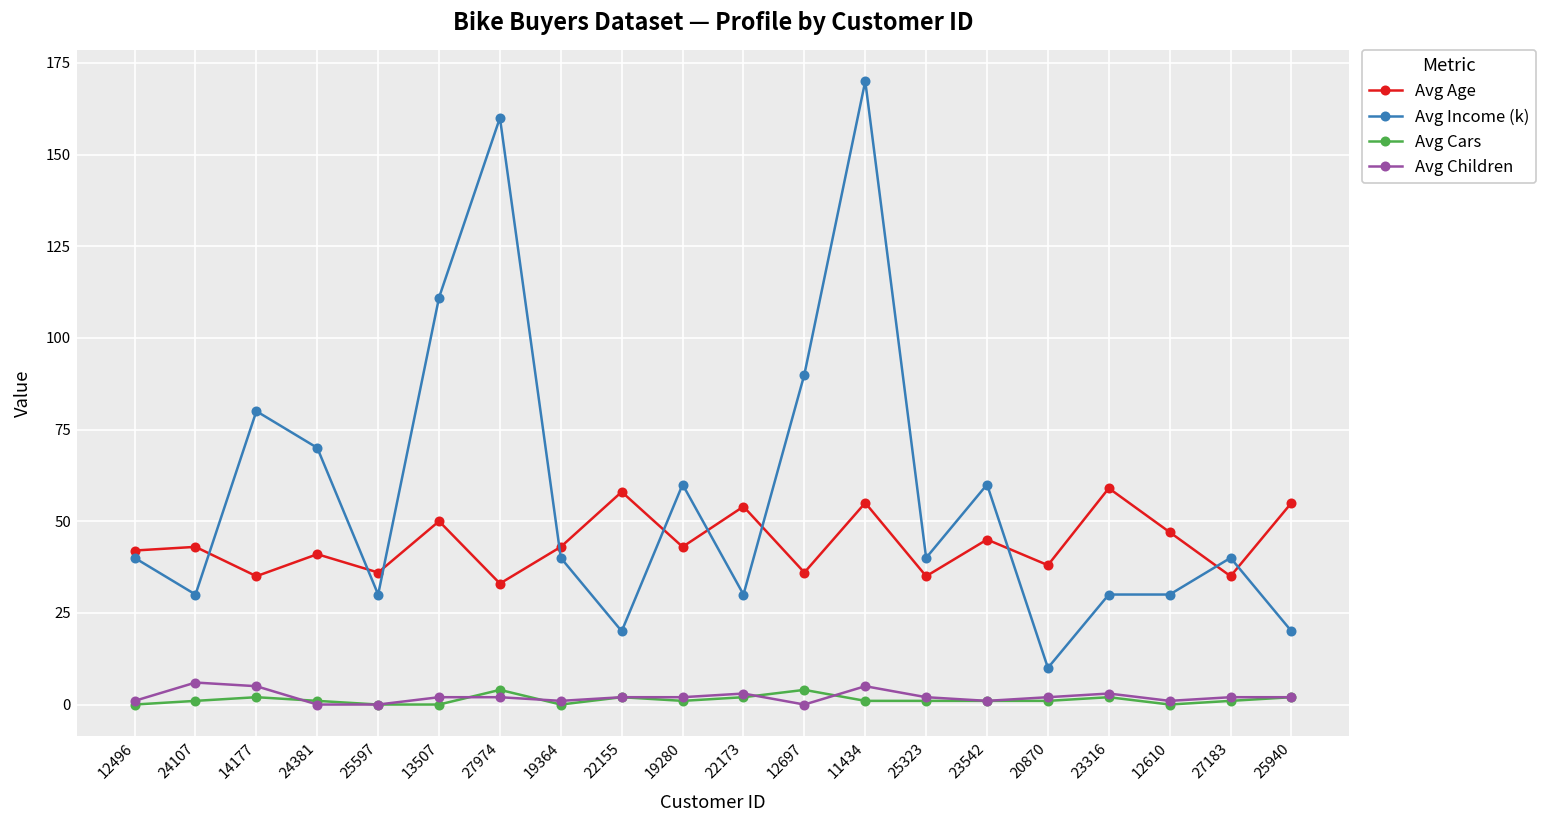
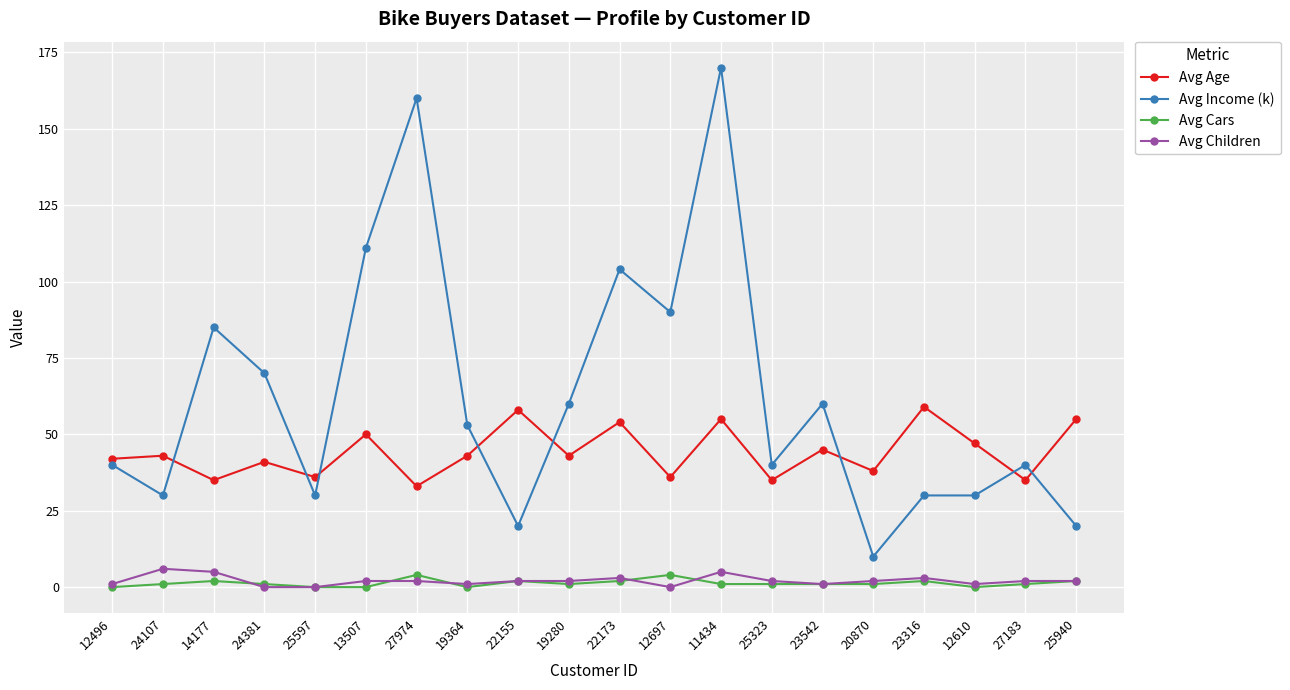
Avg Income (k), 14177: 80 -> 85
Avg Income (k), 19364: 40 -> 53
Avg Income (k), 22173: 30 -> 104
